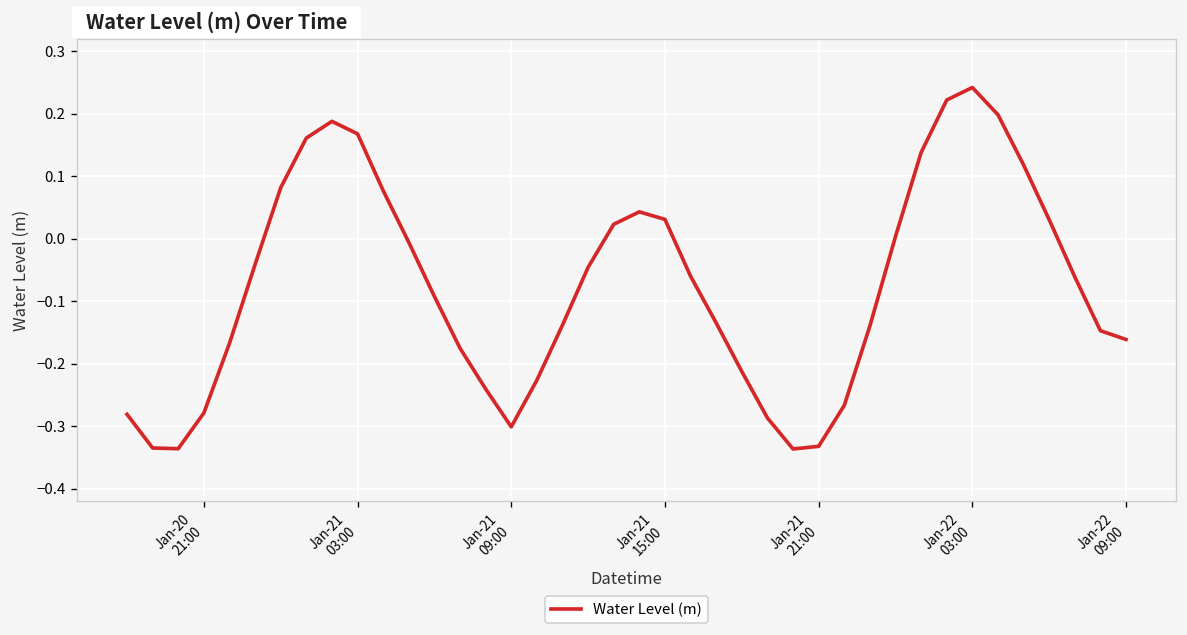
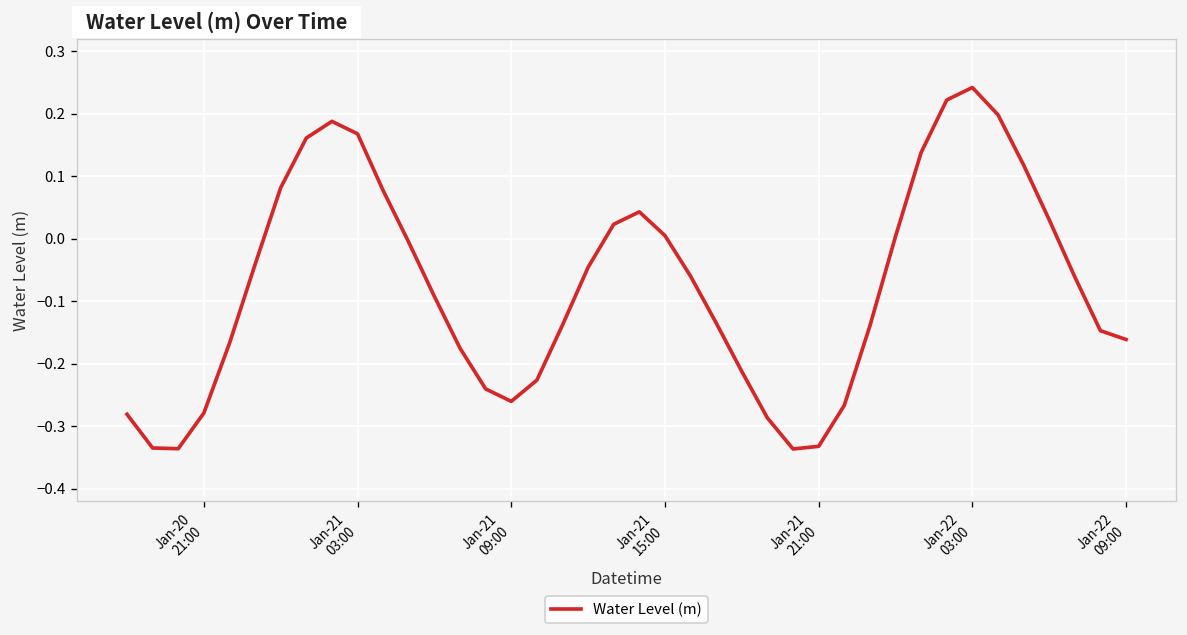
Jan-21 09:00: -0.30 -> -0.26
Jan-21 15:00: 0.03 -> 0.00
